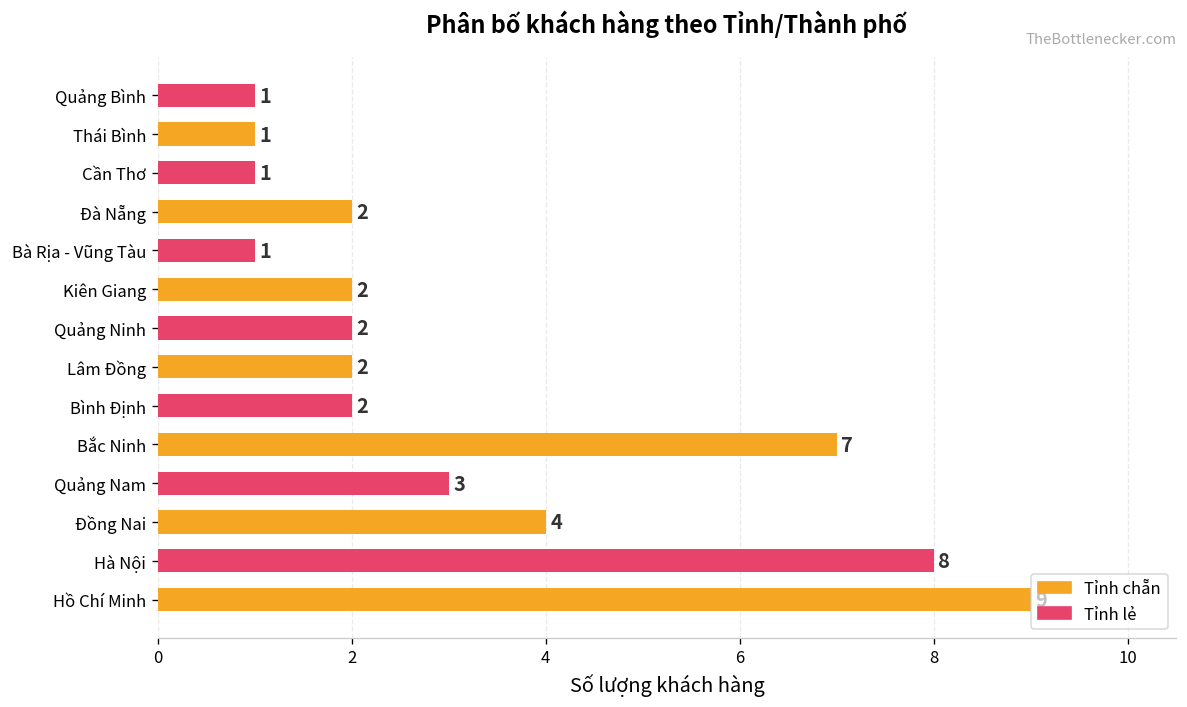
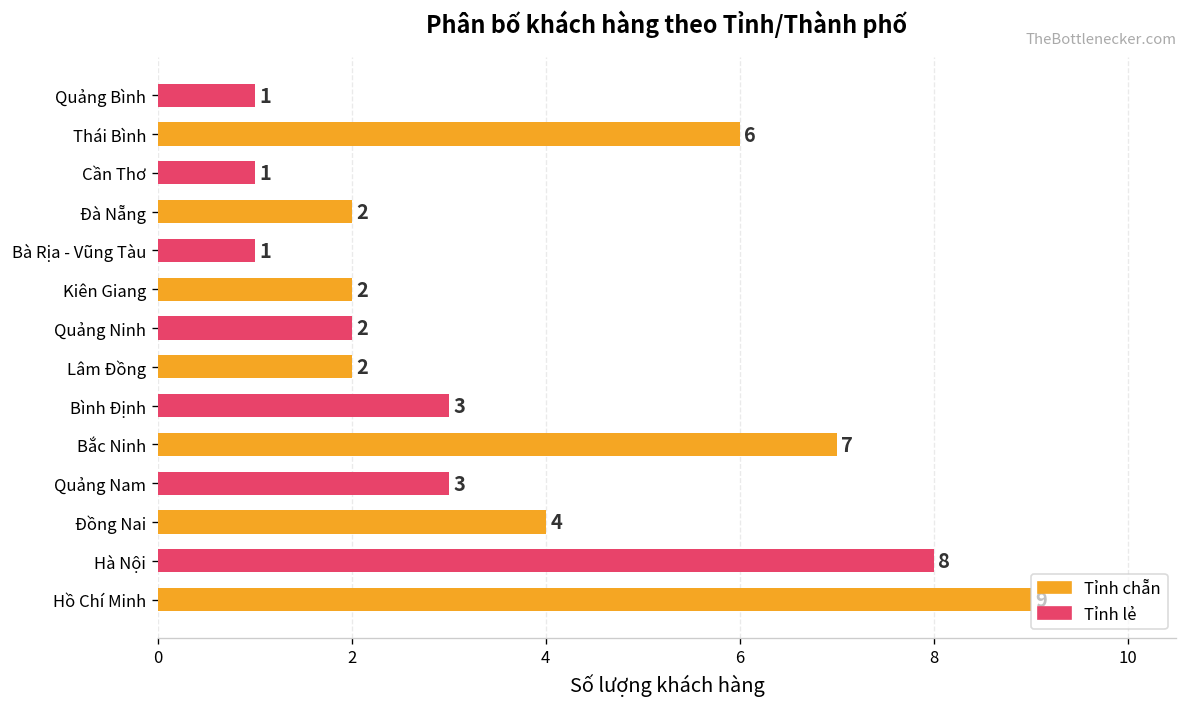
Thái Bình: 1 -> 6
Bình Định: 2 -> 3
